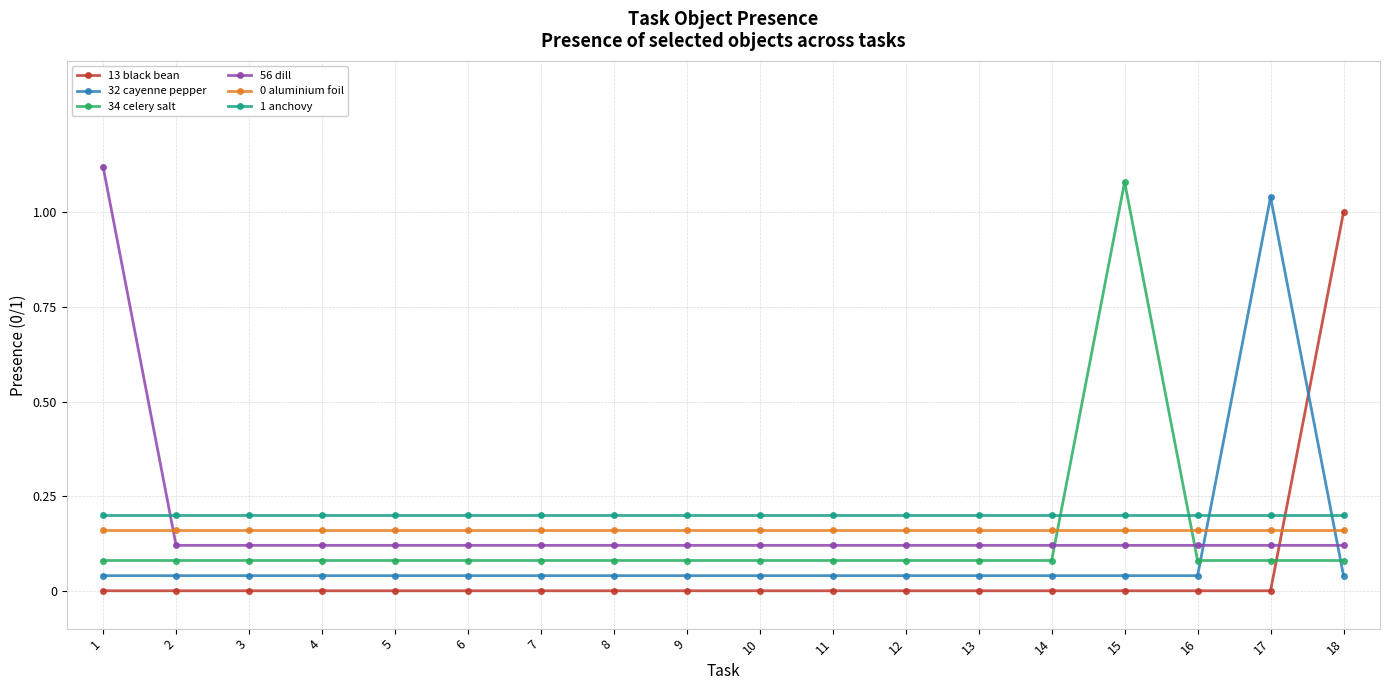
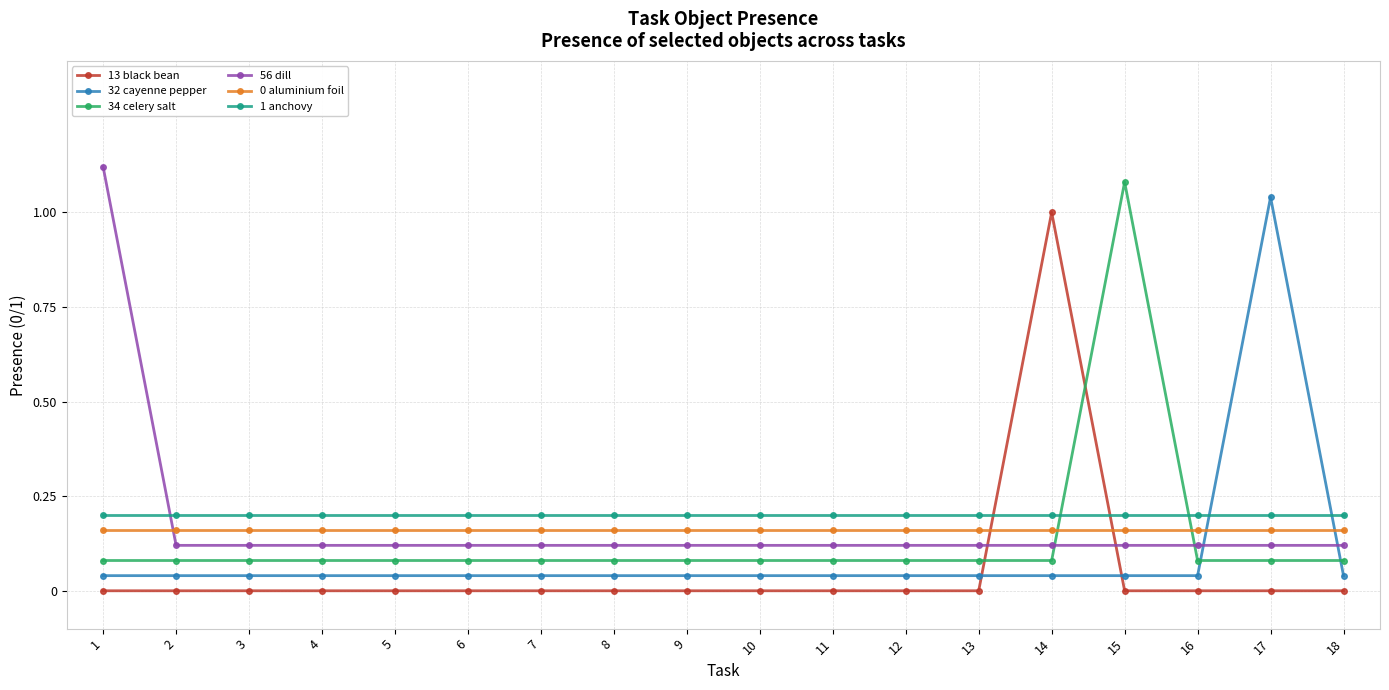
13 black bean, 14: 0 -> 1
13 black bean, 18: 1 -> 0
